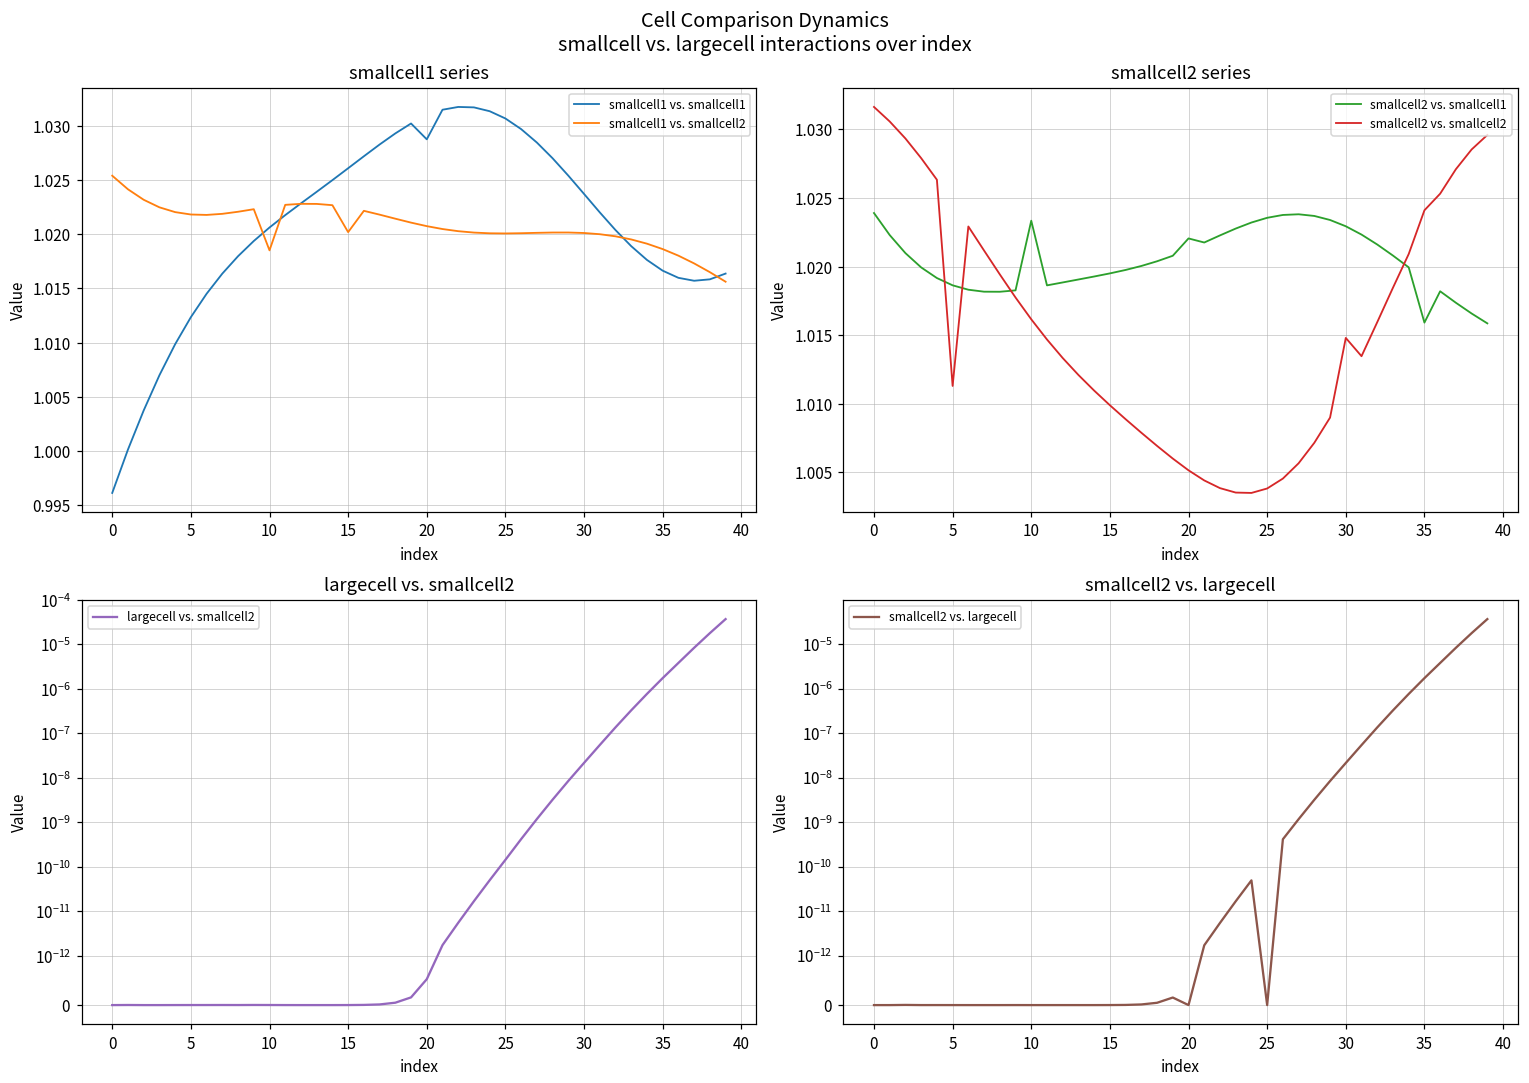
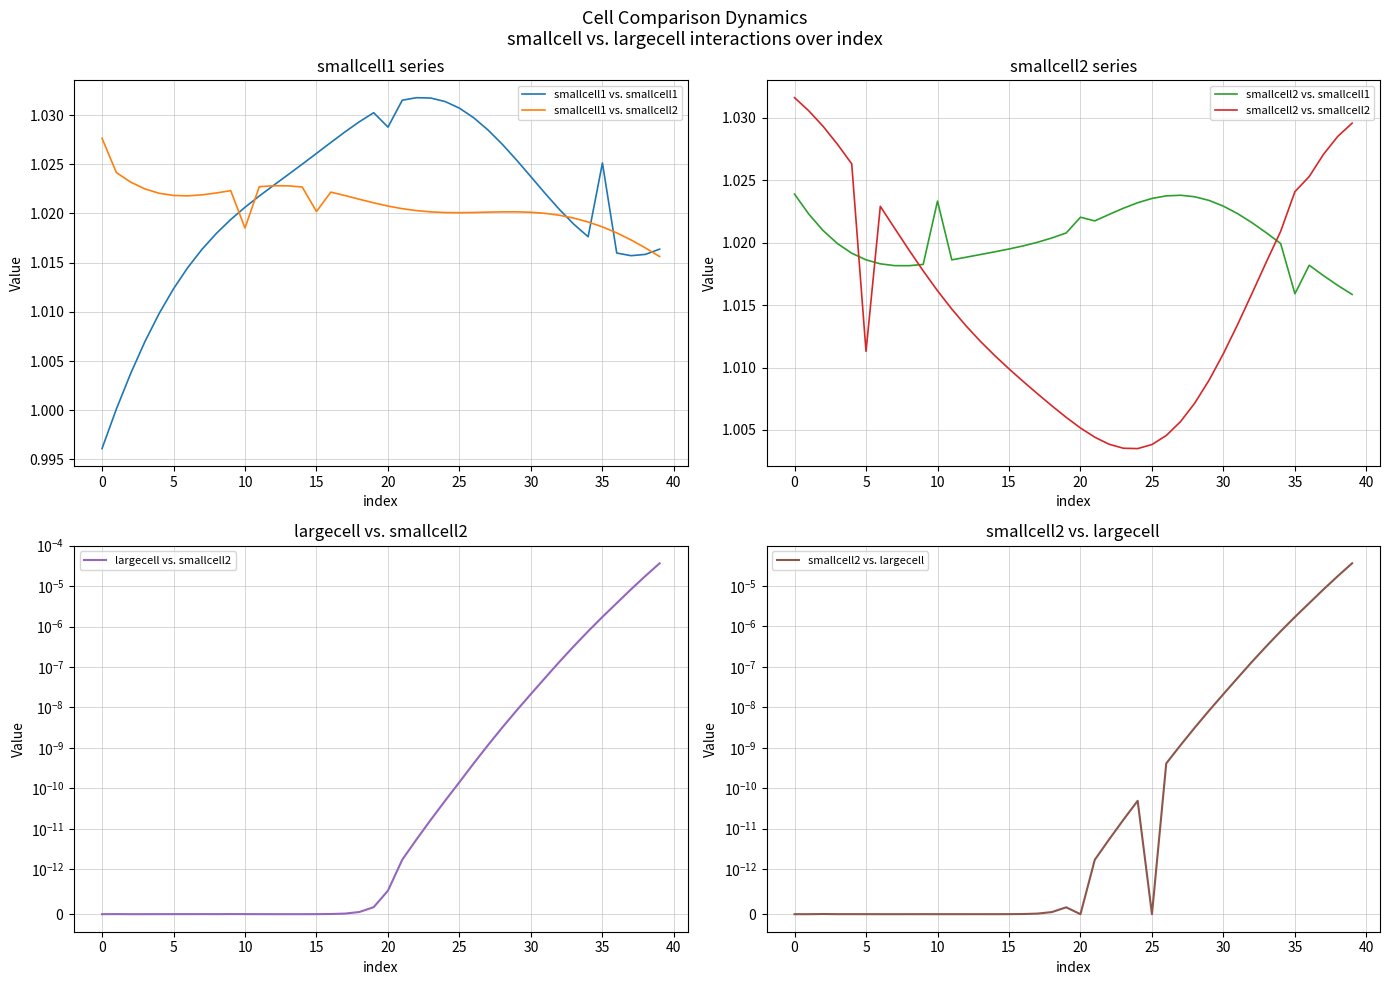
smallcell1 series, smallcell1 vs. smallcell2, 0: 1.025 -> 1.028
smallcell1 series, smallcell1 vs. smallcell1, 35: 1.017 -> 1.025
smallcell2 series, smallcell2 vs. smallcell2, 30: 1.0148 -> 1.0111
